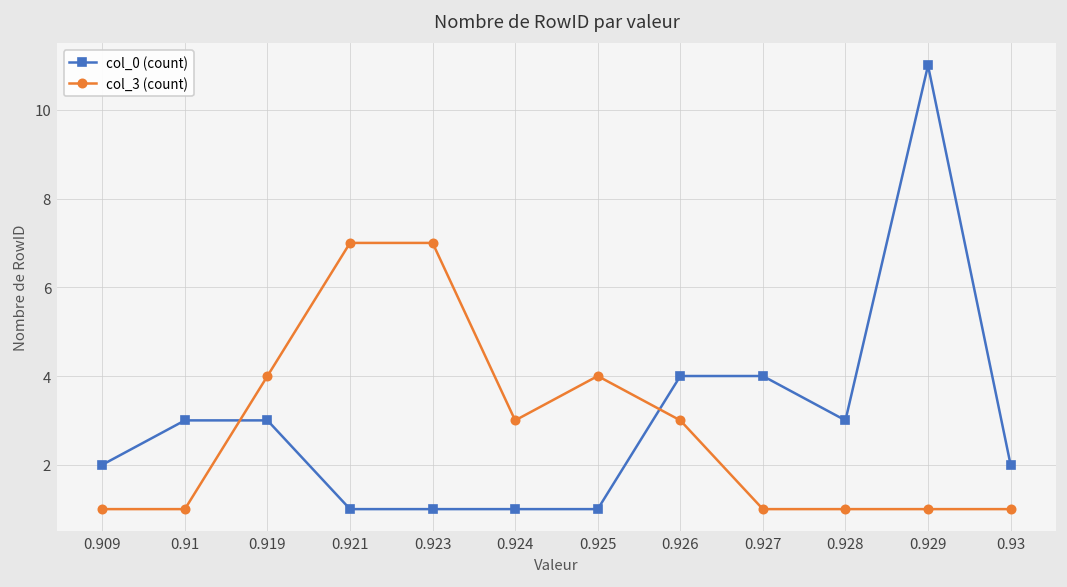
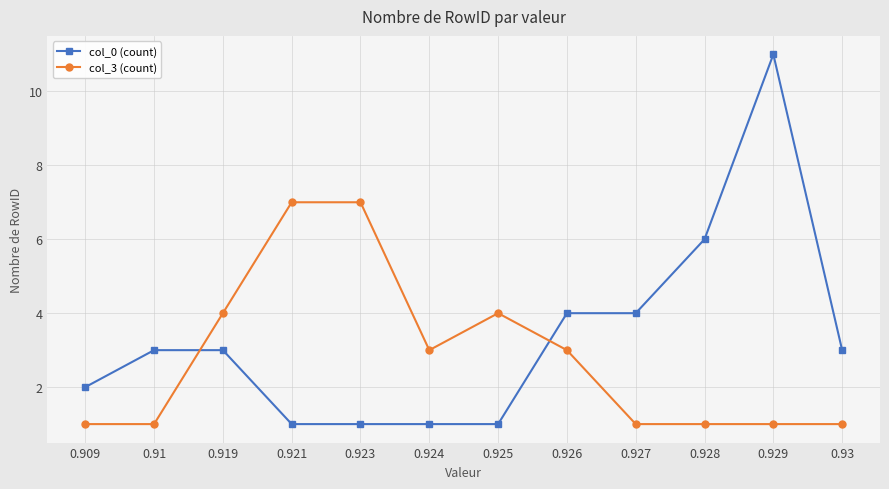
col_0 (count), 0.928: 3 -> 6
col_0 (count), 0.93: 2 -> 3
